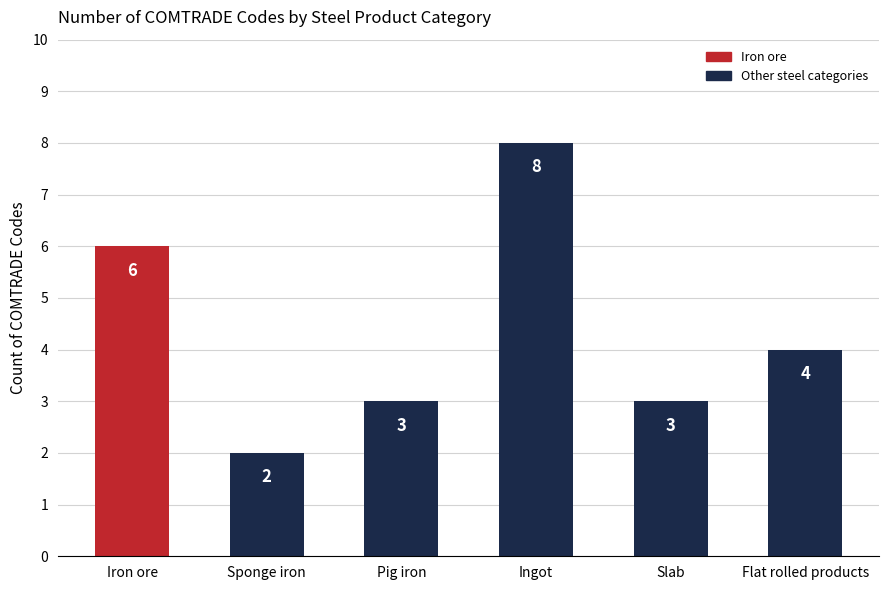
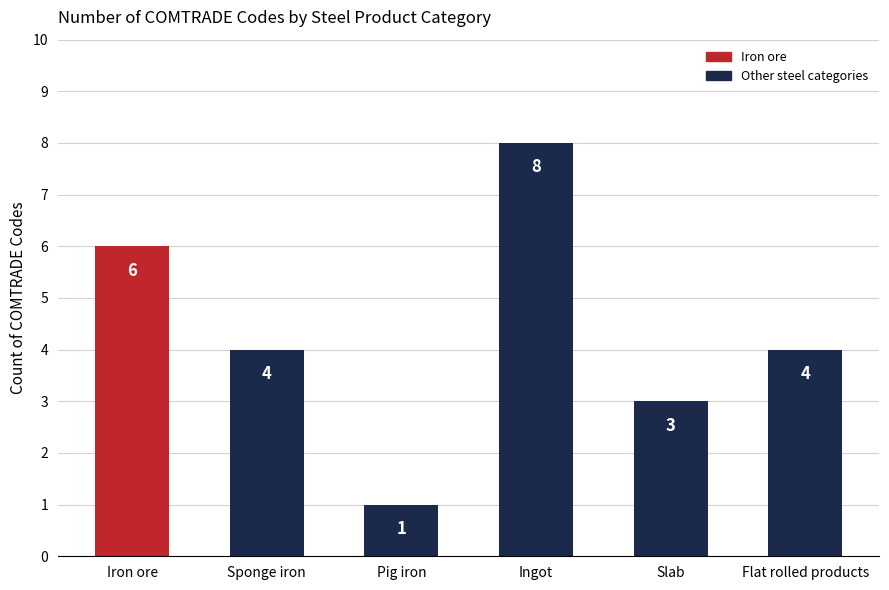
Sponge iron: 2 -> 4
Pig iron: 3 -> 1
